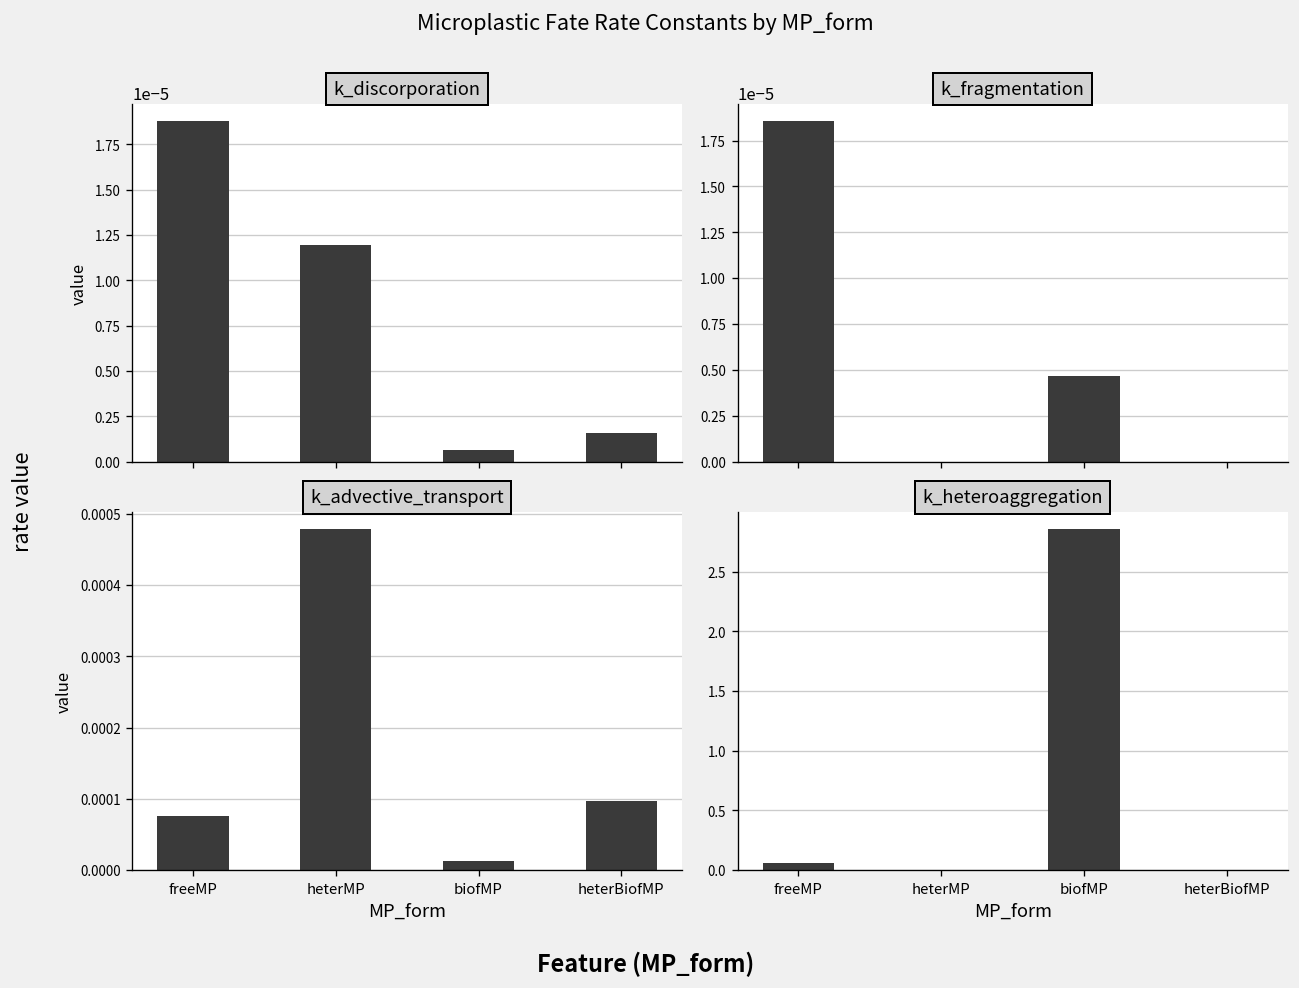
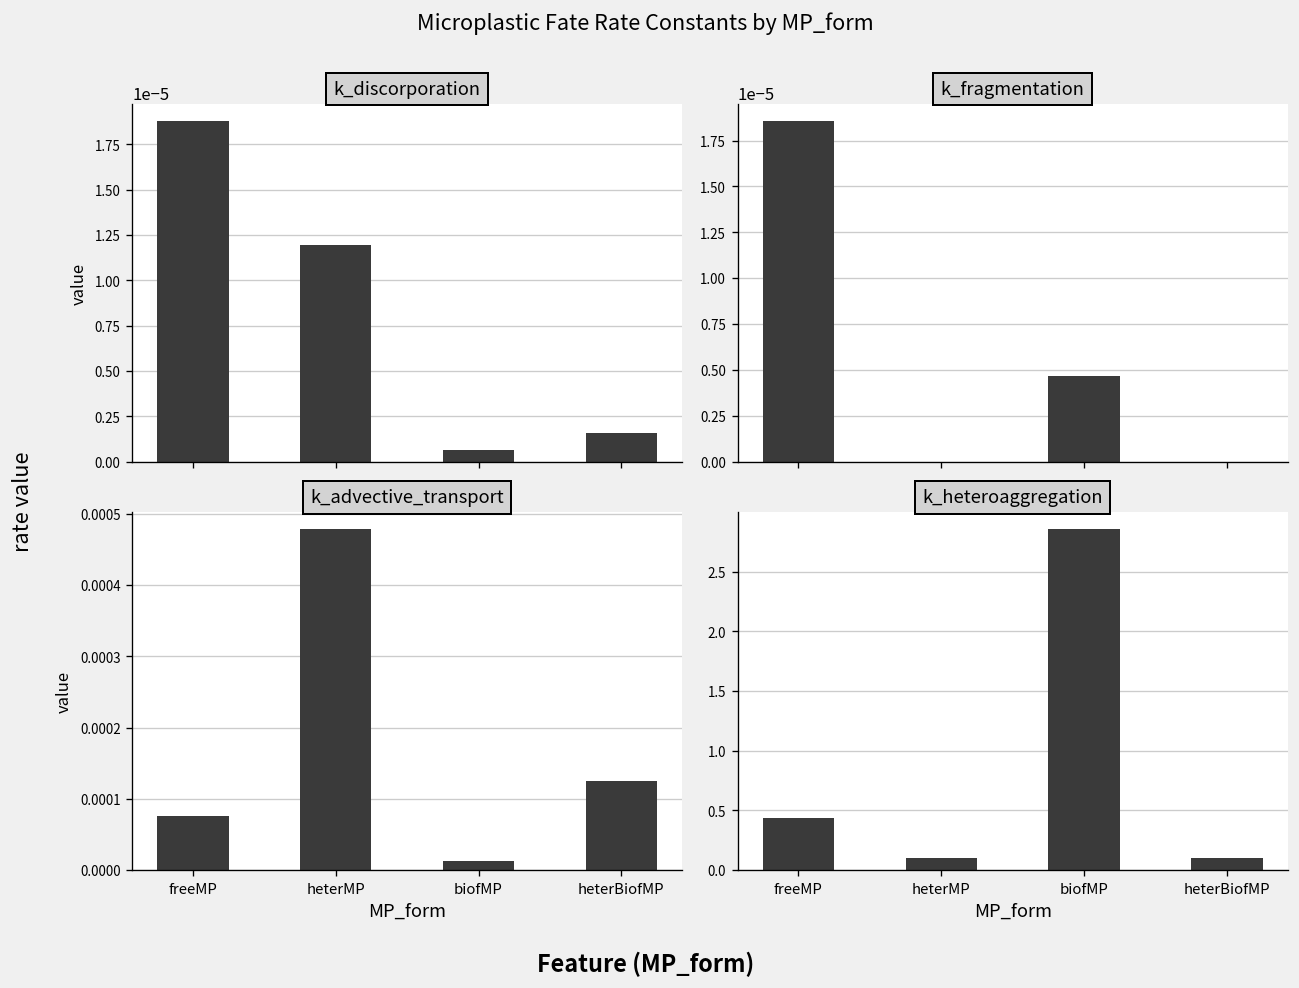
k_advective_transport, heterBiofMP: 0.00010 -> 0.00013
k_heteroaggregation, freeMP: 0.1 -> 0.4
k_heteroaggregation, heterMP: 0.0 -> 0.1
k_heteroaggregation, heterBiofMP: 0.0 -> 0.1
